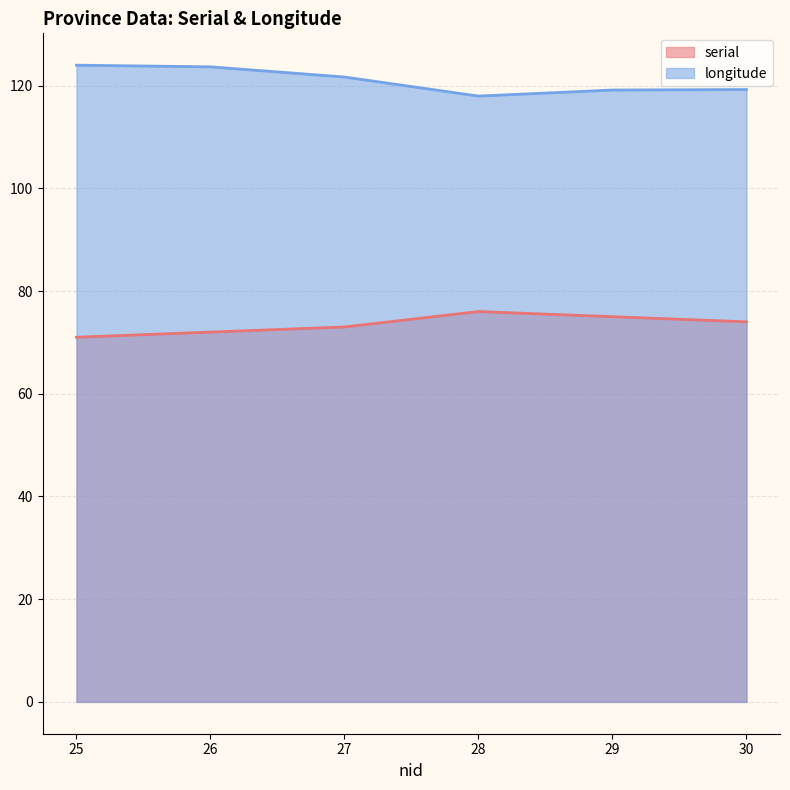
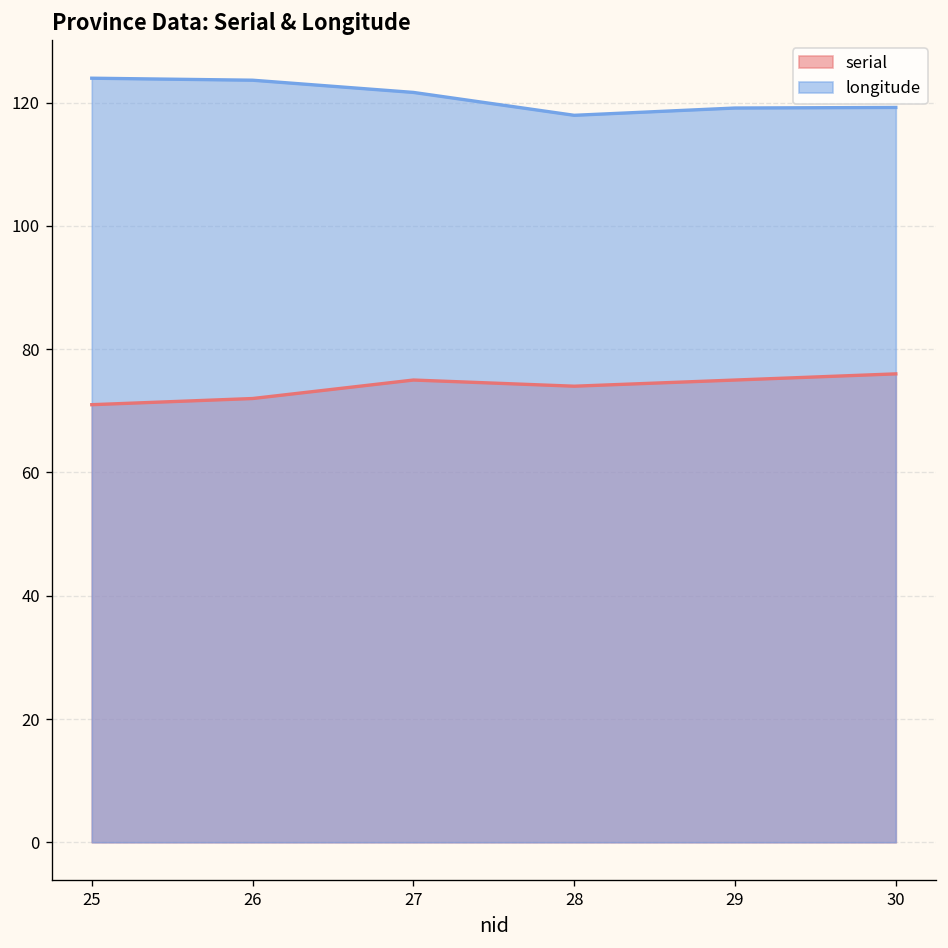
serial, 27: 73 -> 75
serial, 28: 76 -> 74
serial, 30: 74 -> 76
